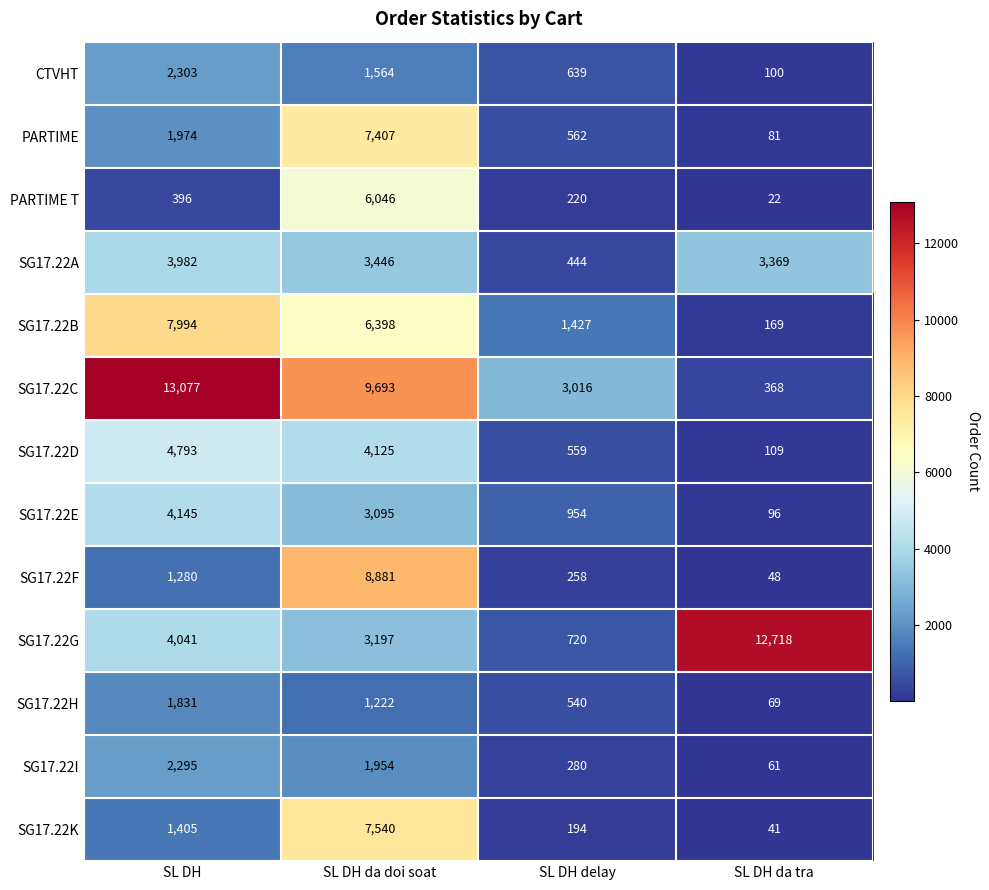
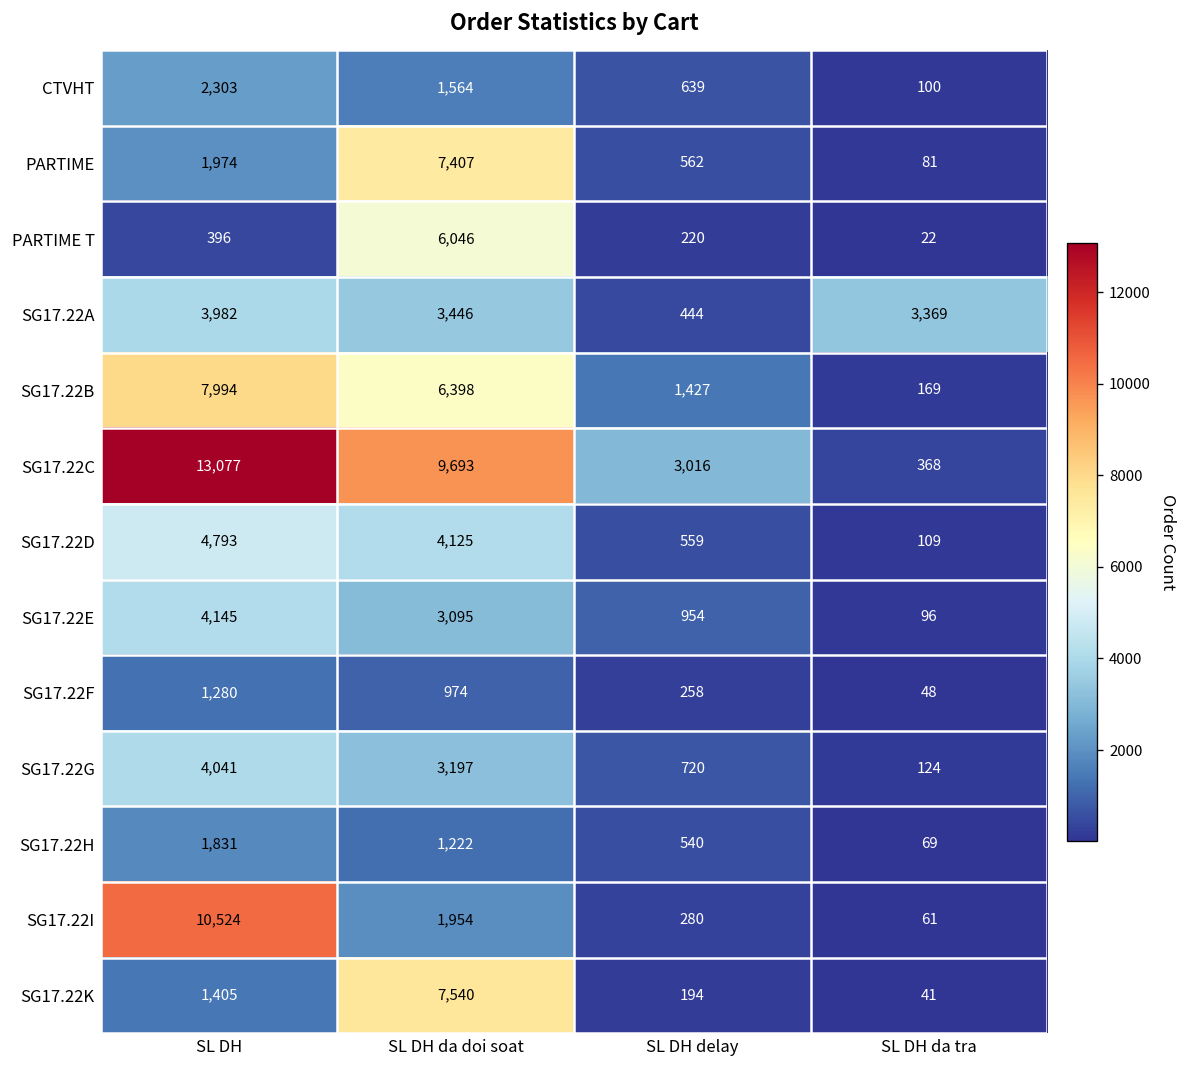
SG17.22F, SL DH da doi soat: 8,881 -> 974
SG17.22G, SL DH da tra: 12,718 -> 124
SG17.22I, SL DH: 2,295 -> 10,524
